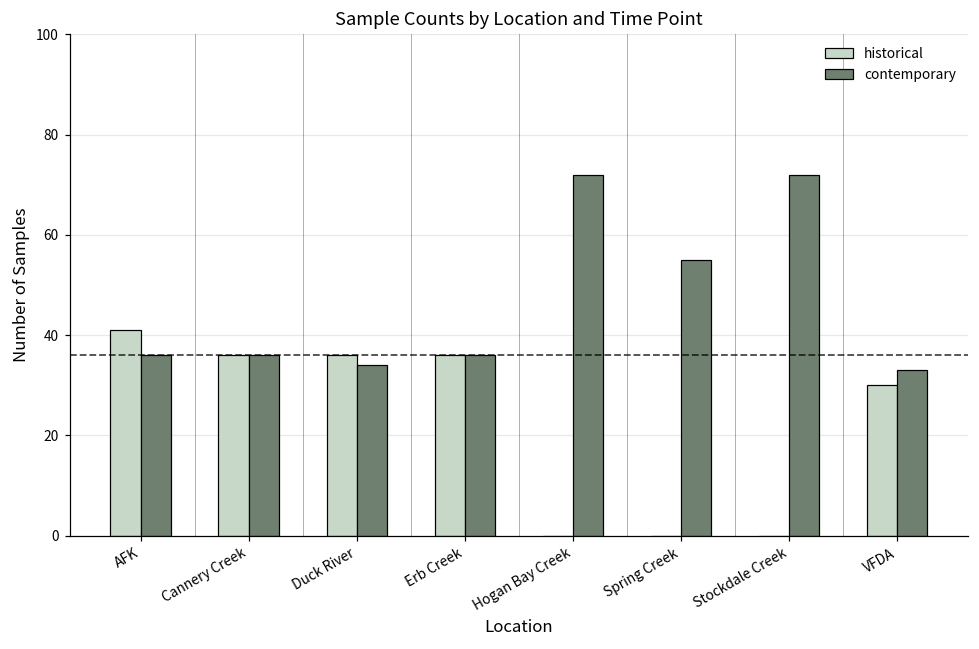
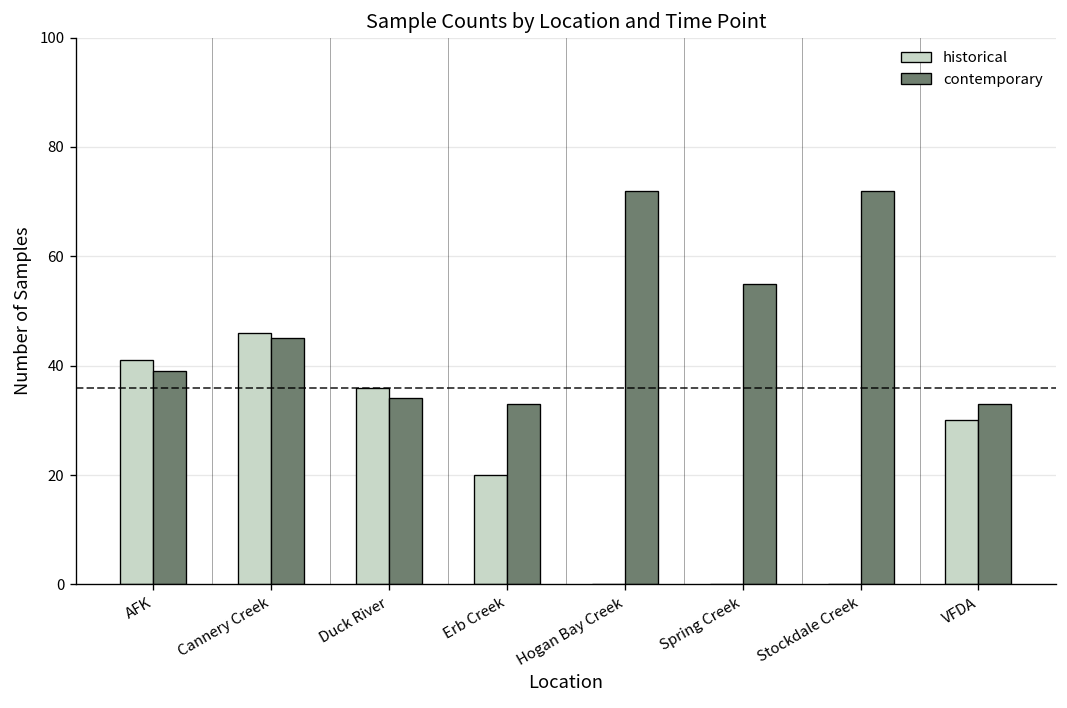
contemporary, AFK: 36 -> 39
historical, Cannery Creek: 36 -> 46
contemporary, Cannery Creek: 36 -> 45
historical, Erb Creek: 36 -> 20
contemporary, Erb Creek: 36 -> 33
